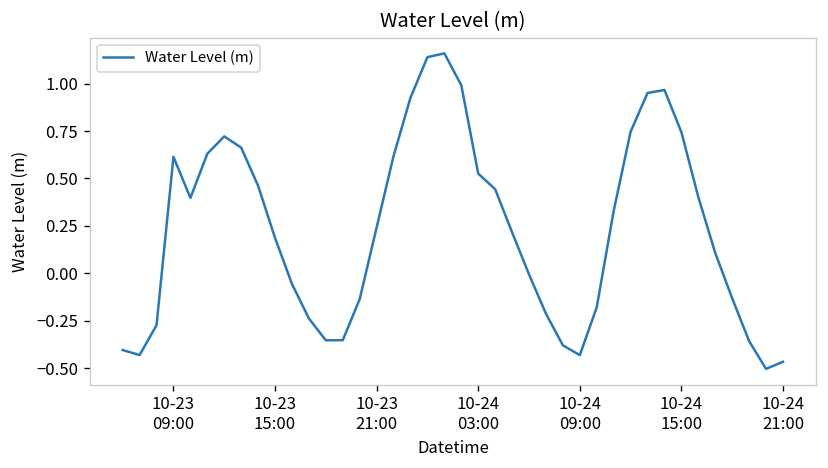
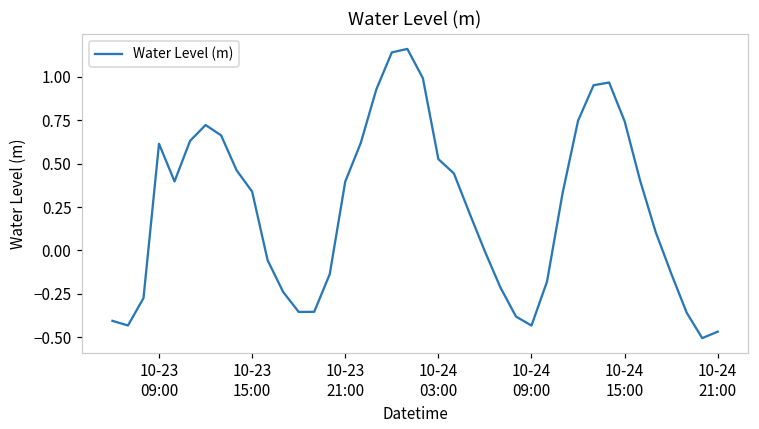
10-23 15:00: 0.19 -> 0.34
10-23 21:00: 0.24 -> 0.40
